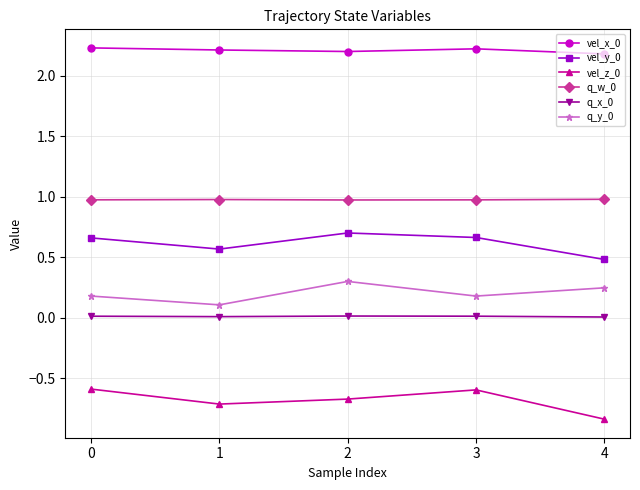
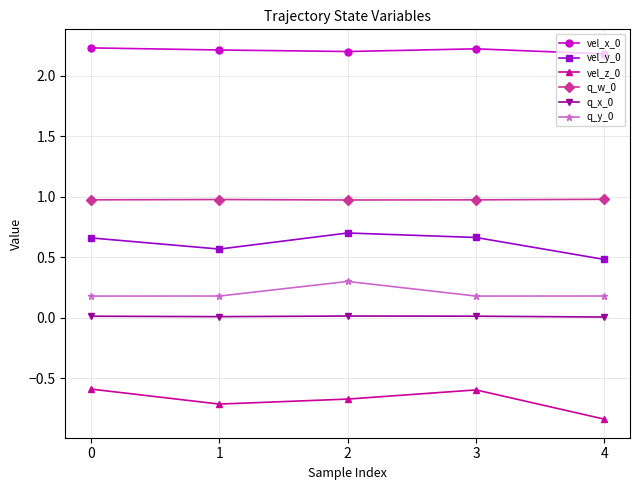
q_y_0, 1: 0.11 -> 0.18
q_y_0, 4: 0.25 -> 0.18
